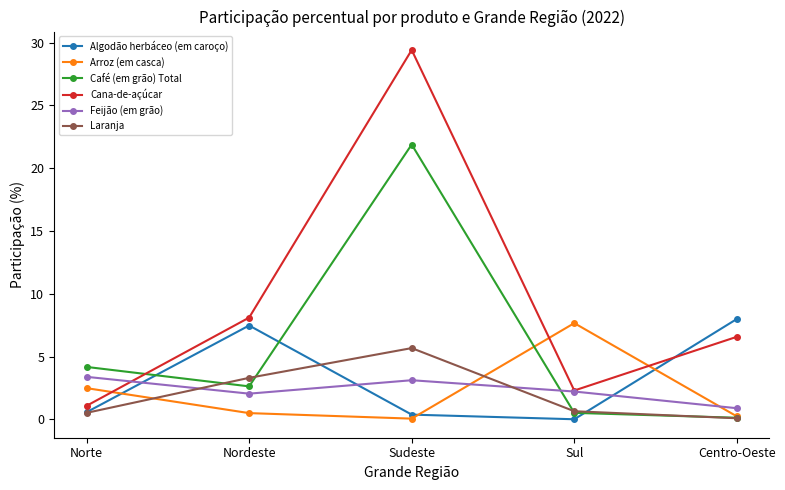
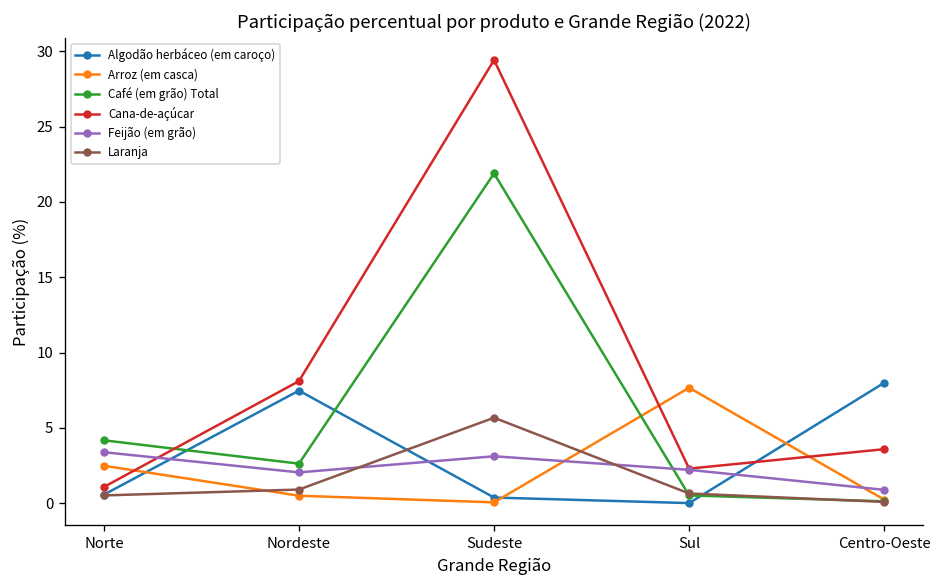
Laranja, Nordeste: 3.3 -> 0.9
Cana-de-açúcar, Centro-Oeste: 6.6 -> 3.6
